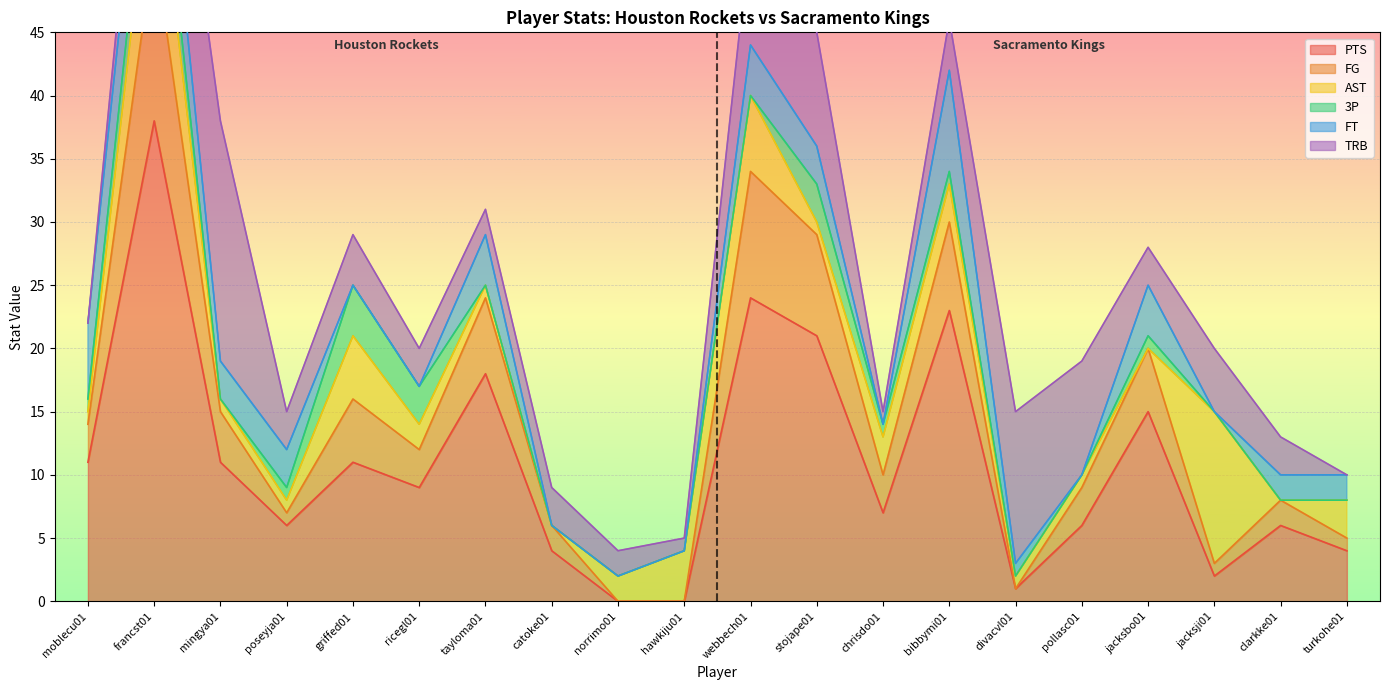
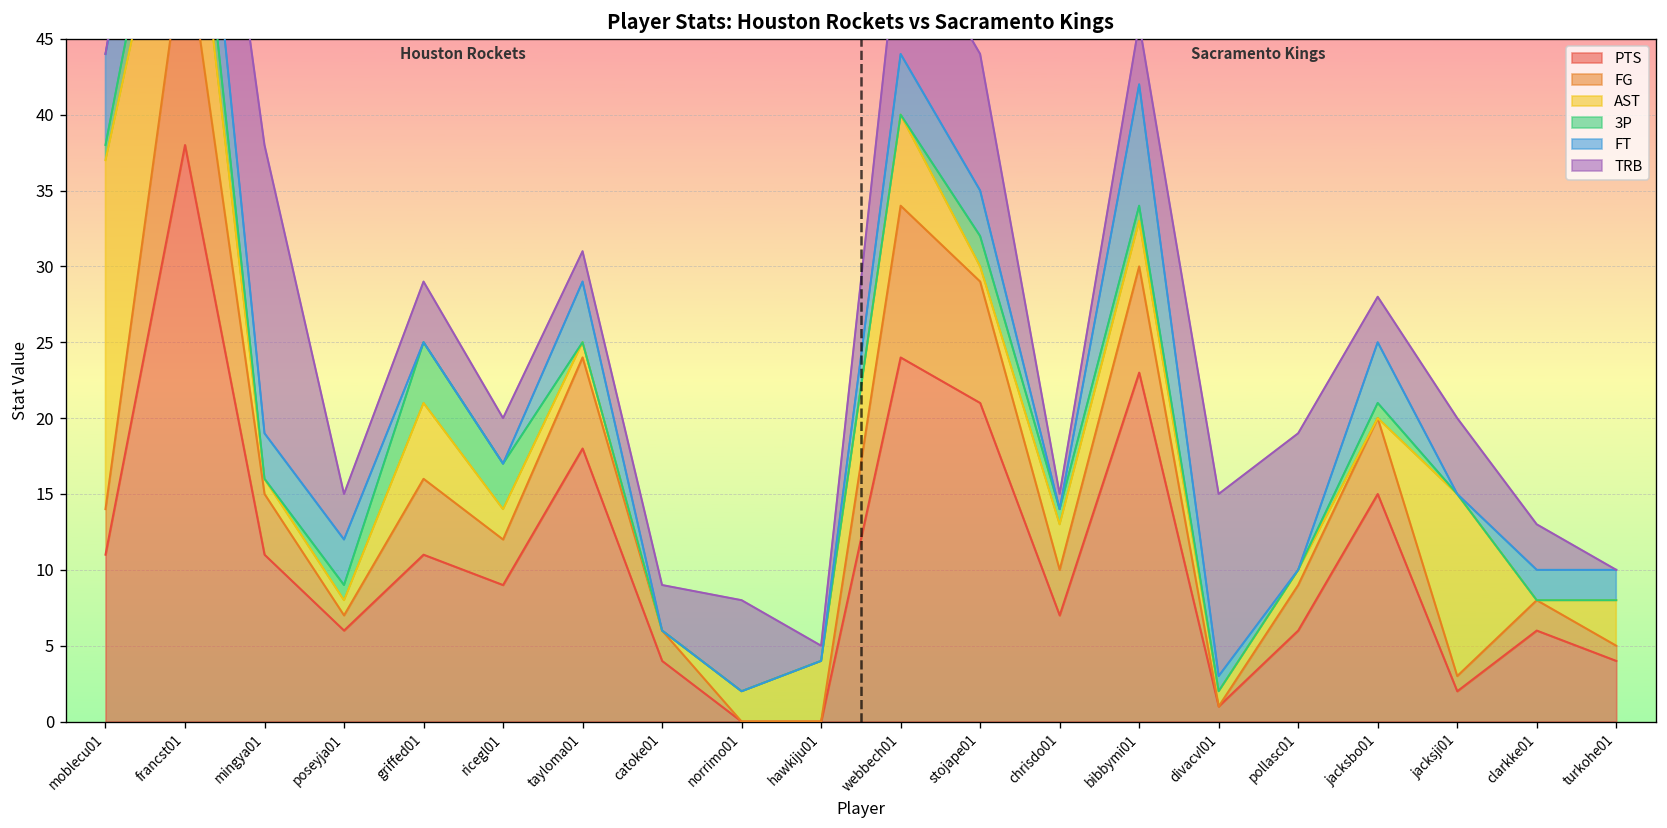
AST, moblecu01: 1 -> 23
TRB, norrimo01: 2 -> 6
3P, stojape01: 3 -> 2
